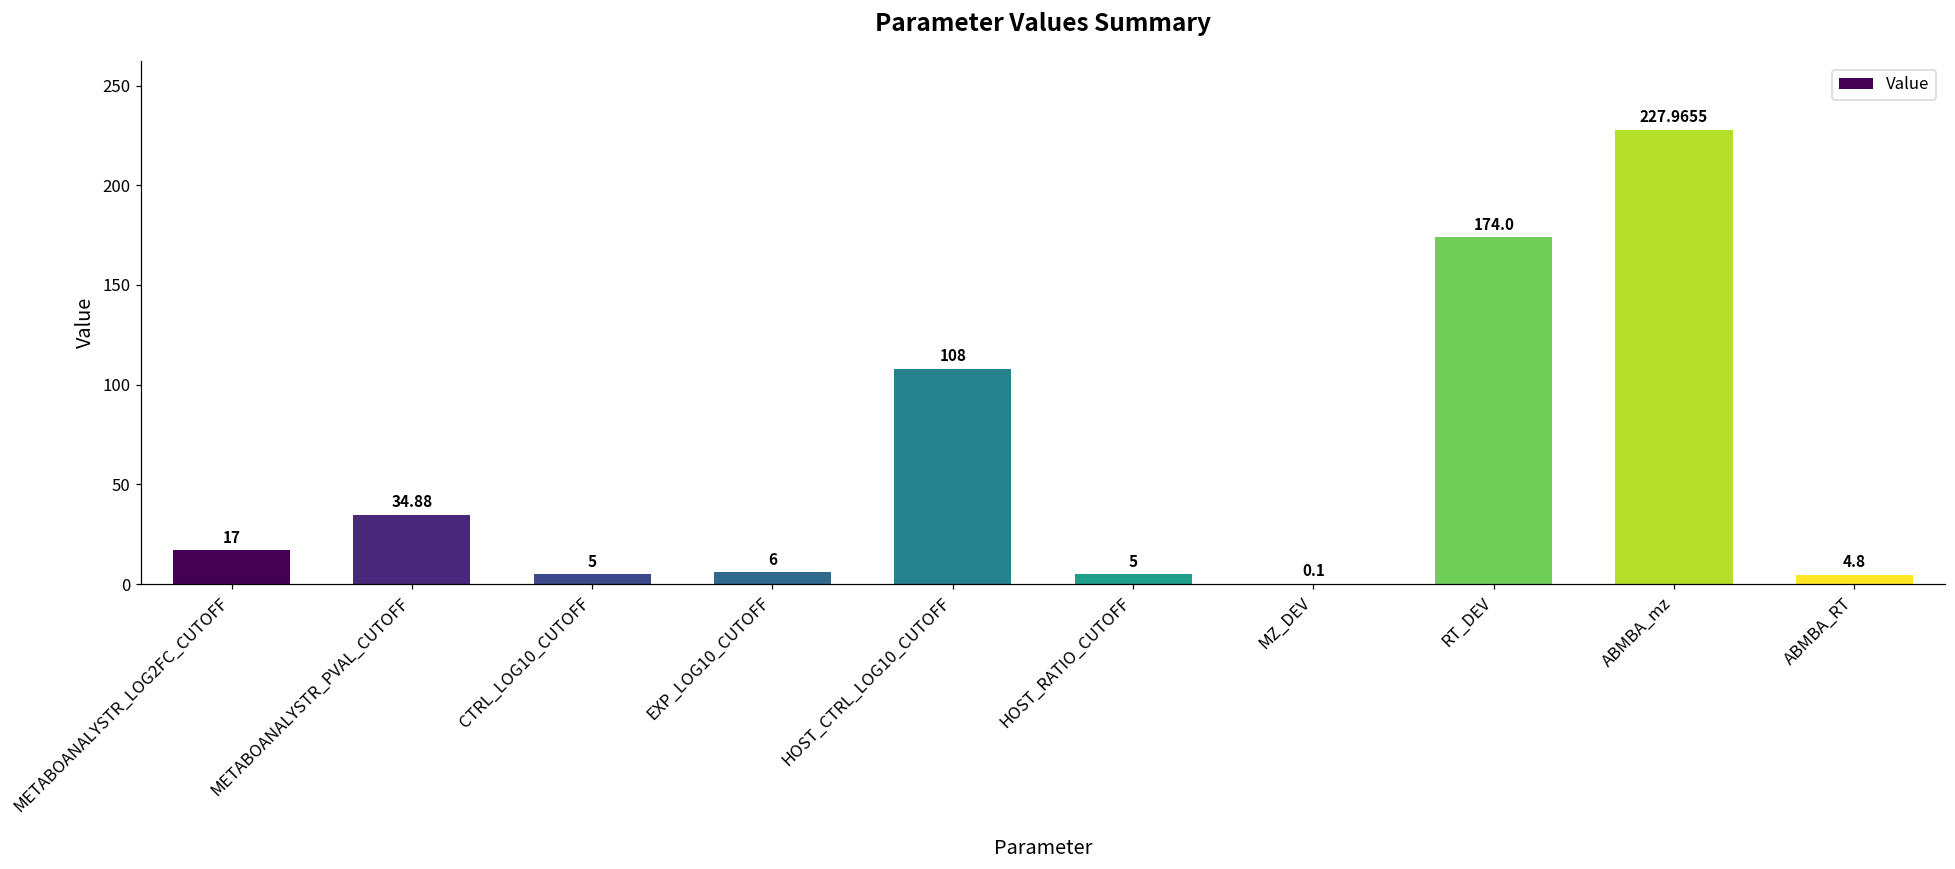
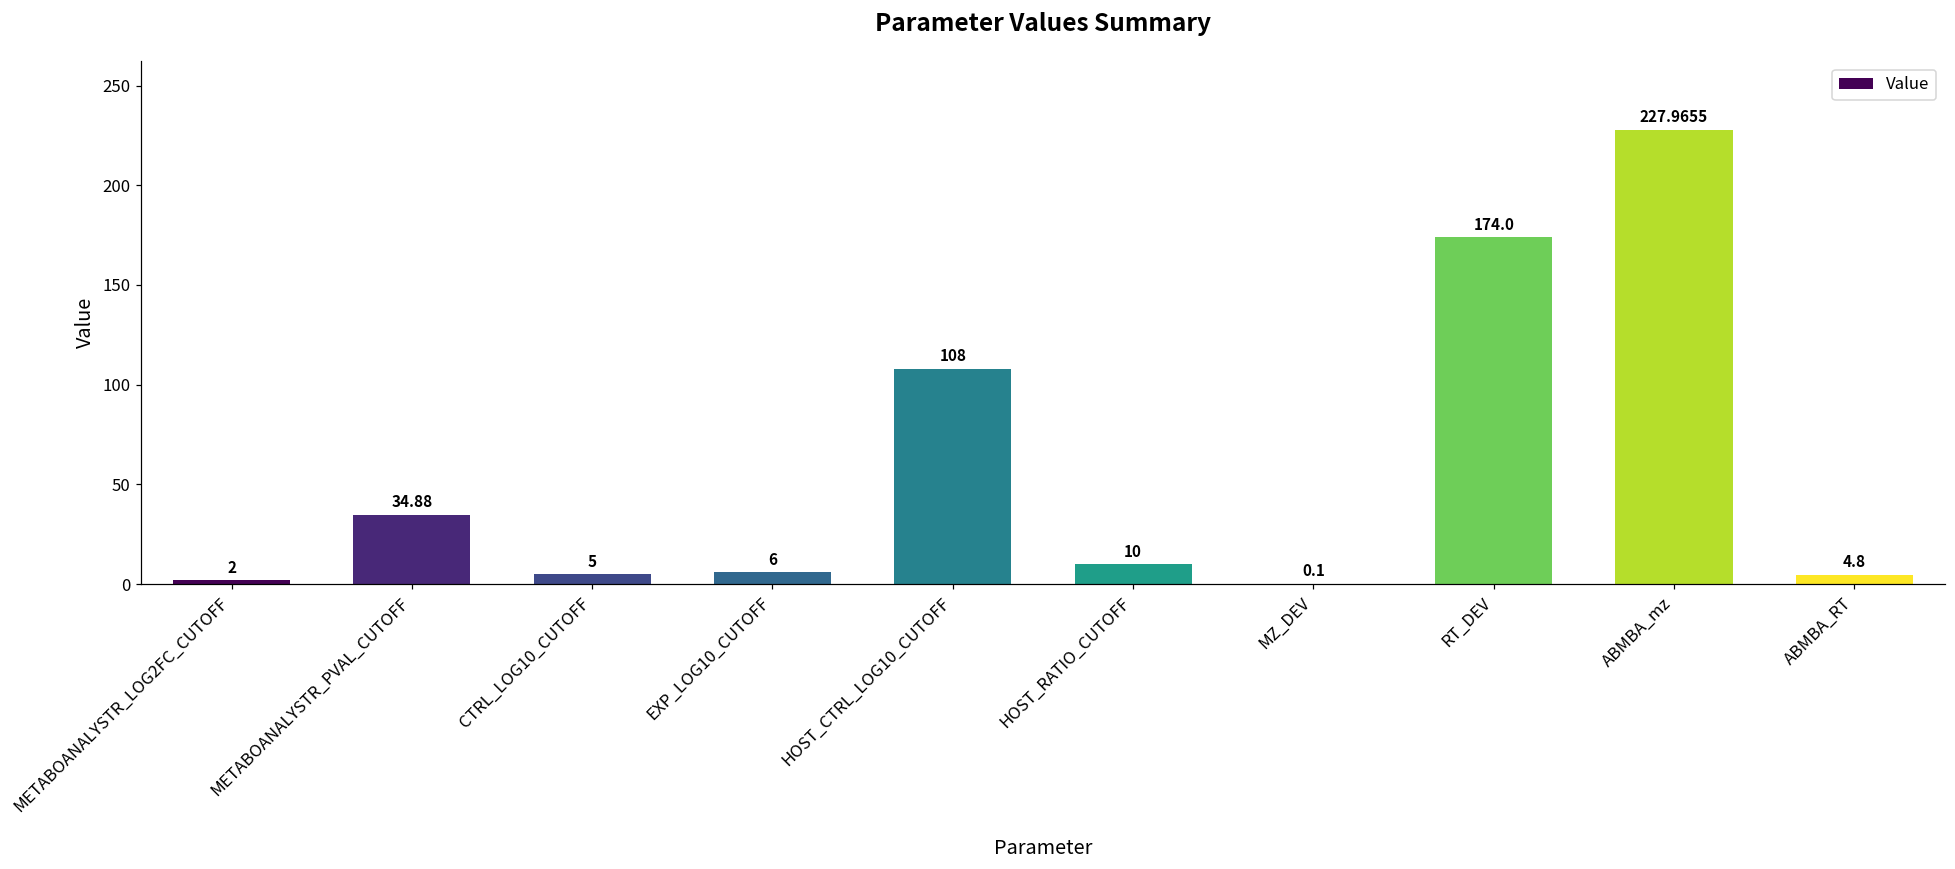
METABOANALYSTR_LOG2FC_CUTOFF: 17 -> 2
HOST_RATIO_CUTOFF: 5 -> 10
